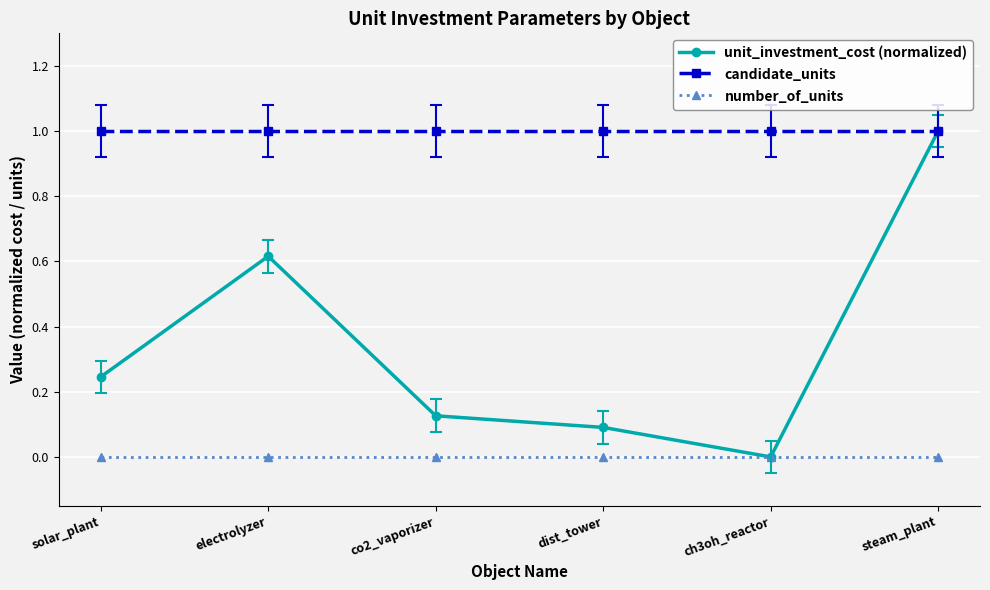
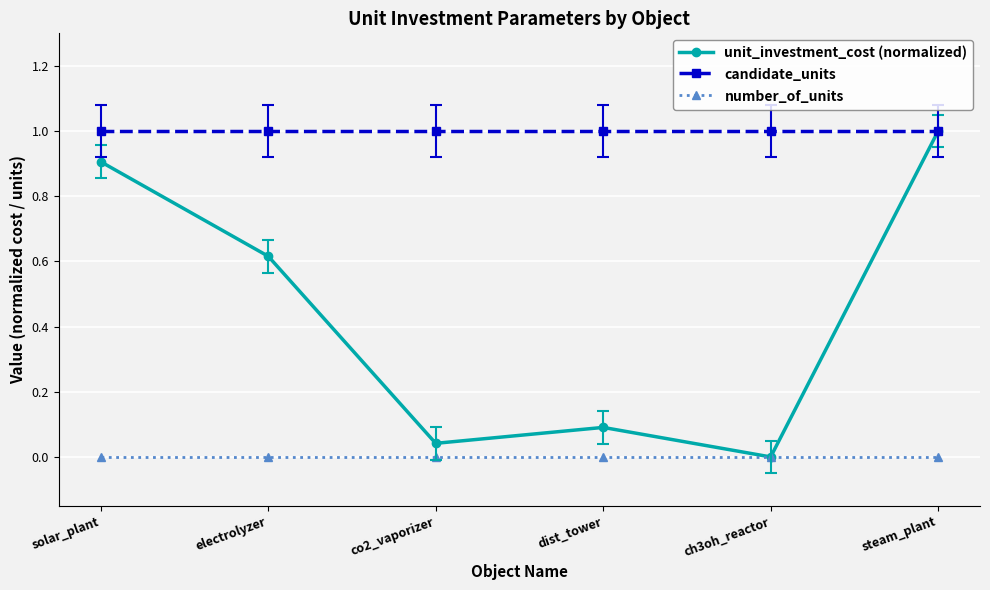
unit_investment_cost (normalized), solar_plant: 0.25 -> 0.91
unit_investment_cost (normalized), co2_vaporizer: 0.13 -> 0.04
